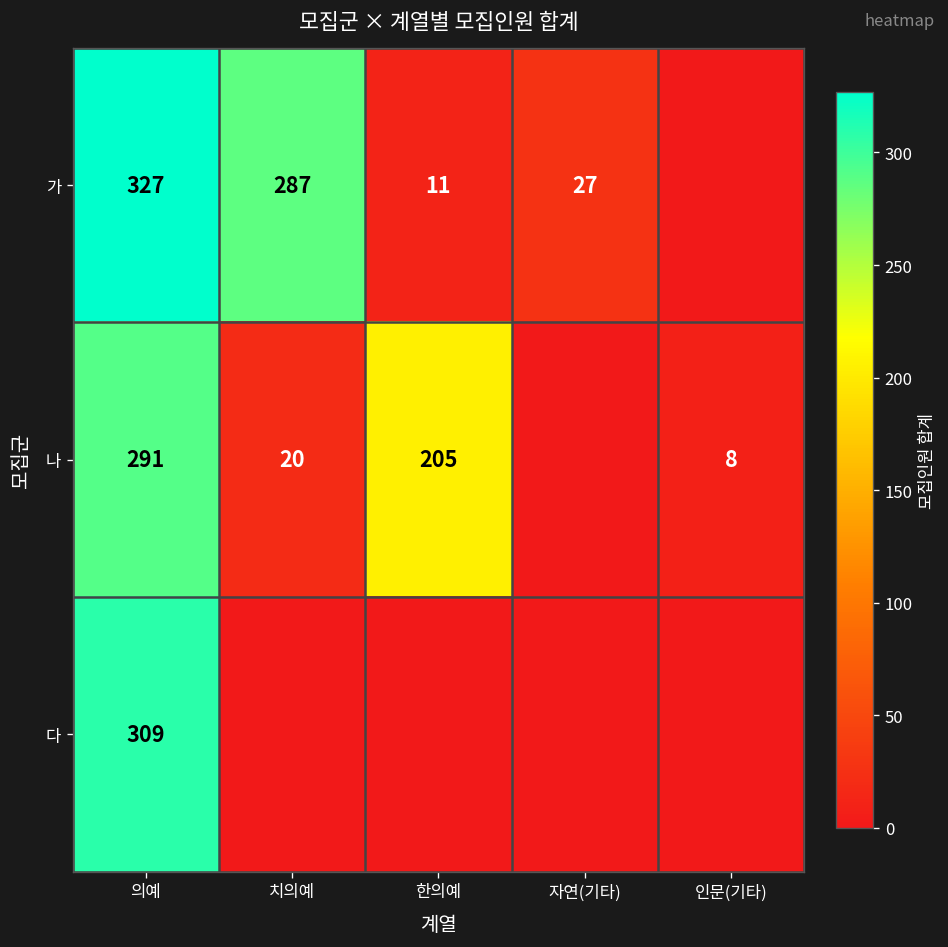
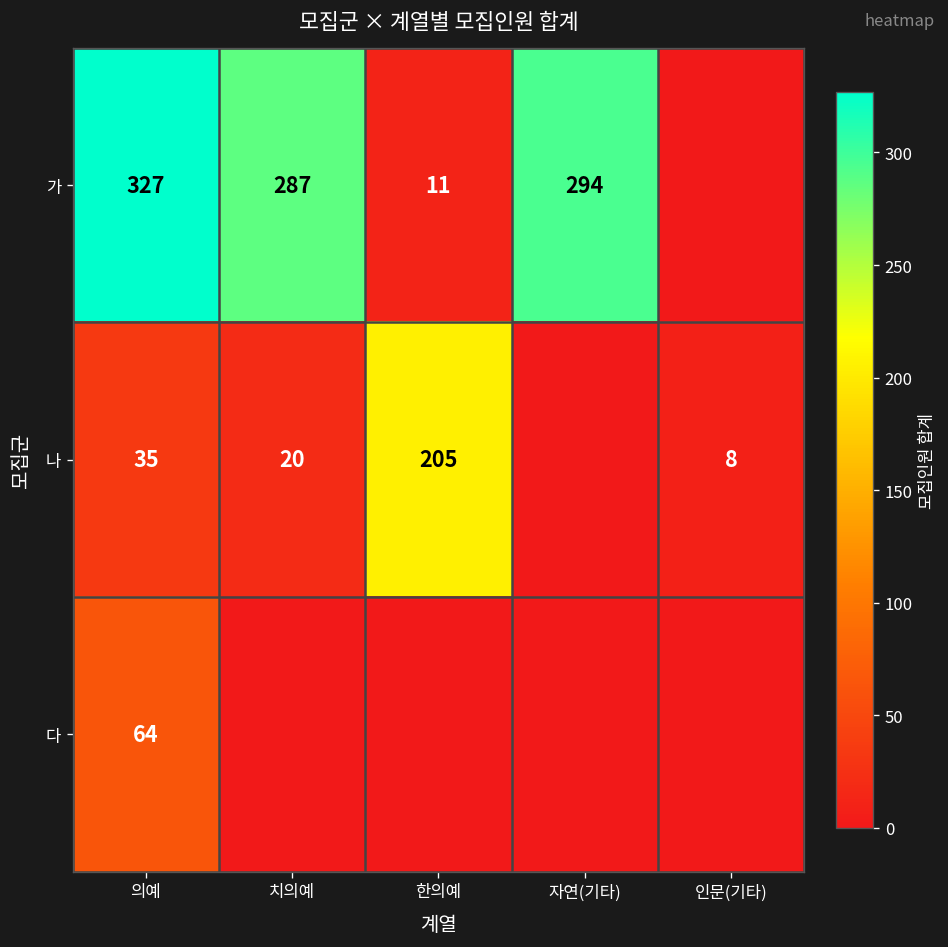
가, 자연(기타): 27 -> 294
나, 의예: 291 -> 35
다, 의예: 309 -> 64
